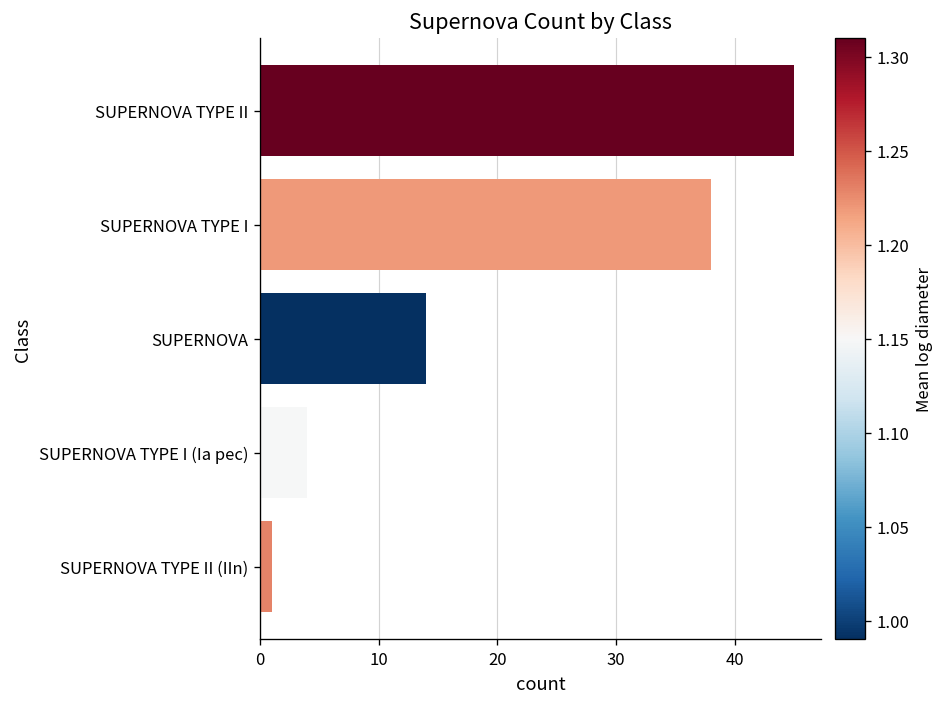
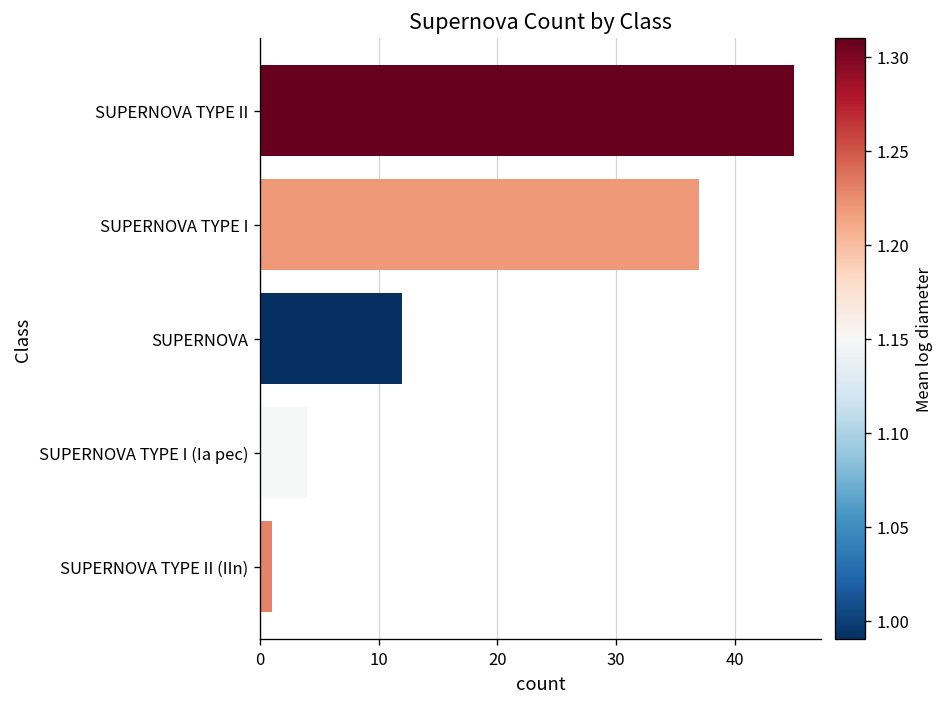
SUPERNOVA TYPE I: 38 -> 37
SUPERNOVA: 14 -> 12
